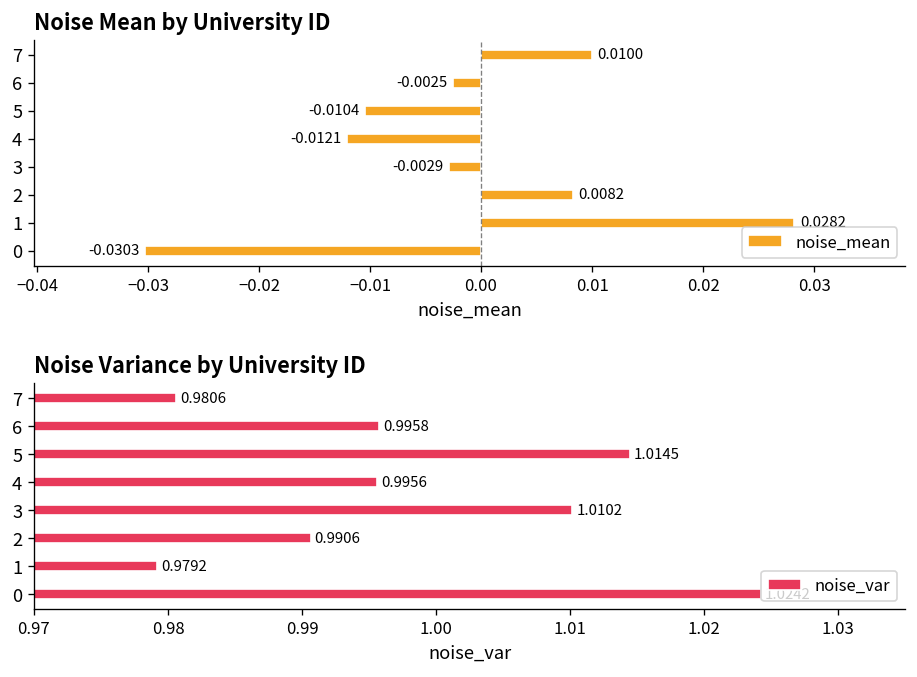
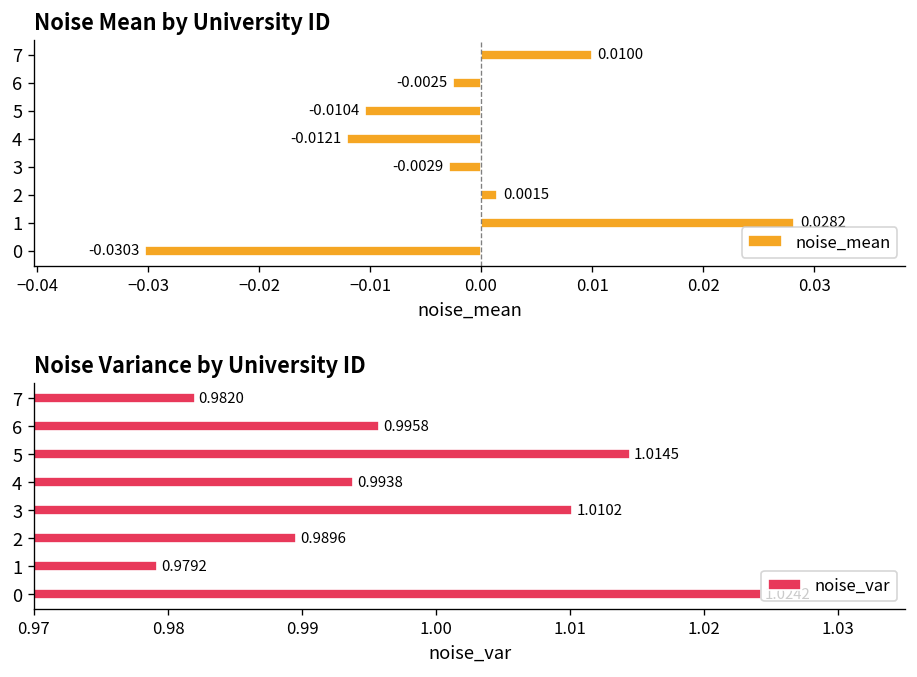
Noise Mean by University ID, 2: 0.0082 -> 0.0015
Noise Variance by University ID, 7: 0.9806 -> 0.9820
Noise Variance by University ID, 4: 0.9956 -> 0.9938
Noise Variance by University ID, 2: 0.9906 -> 0.9896
